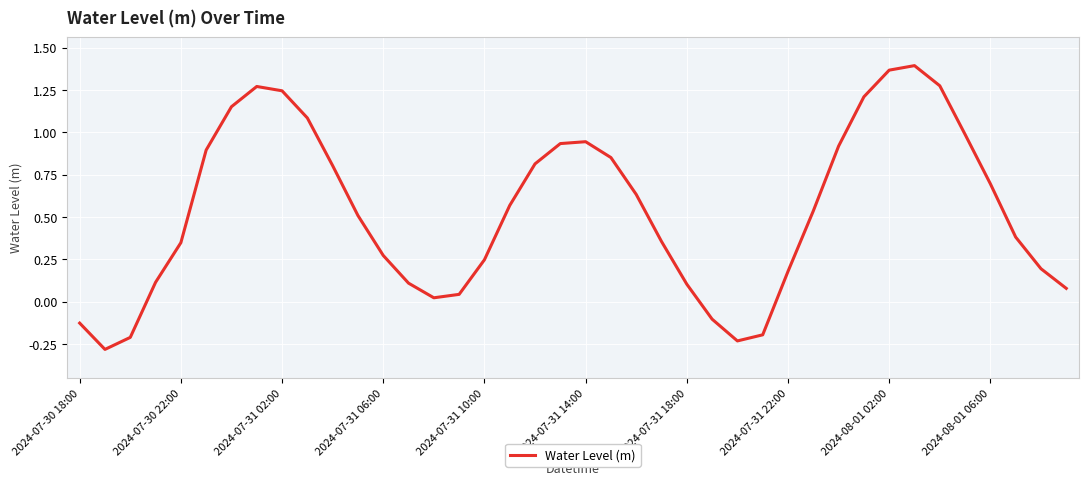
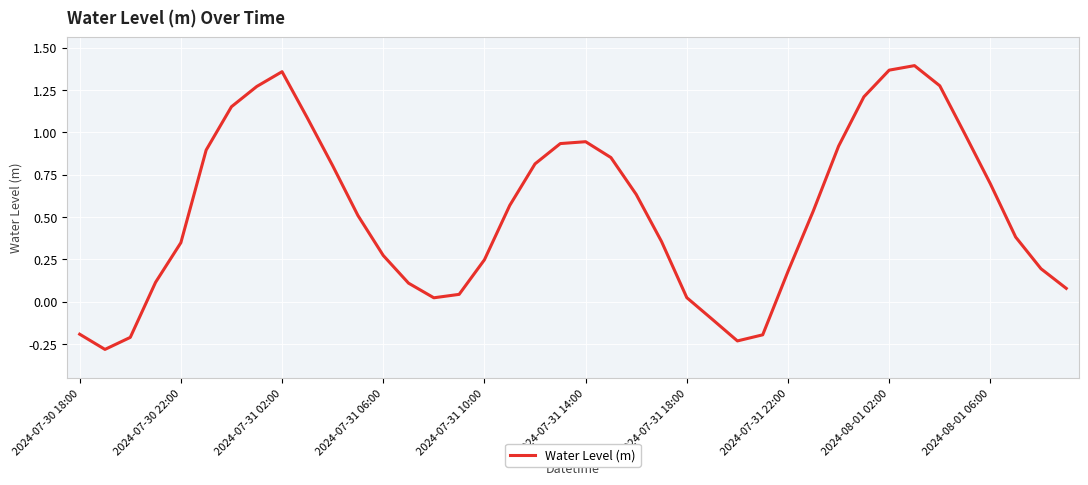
2024-07-30 18:00: -0.13 -> -0.19
2024-07-31 02:00: 1.25 -> 1.36
2024-07-31 18:00: 0.10 -> 0.02
